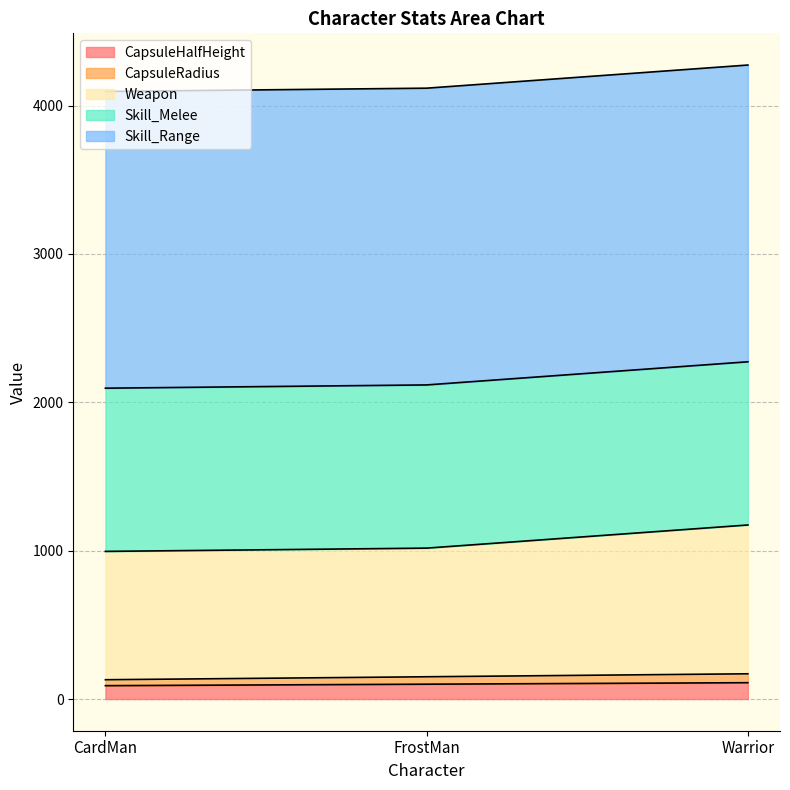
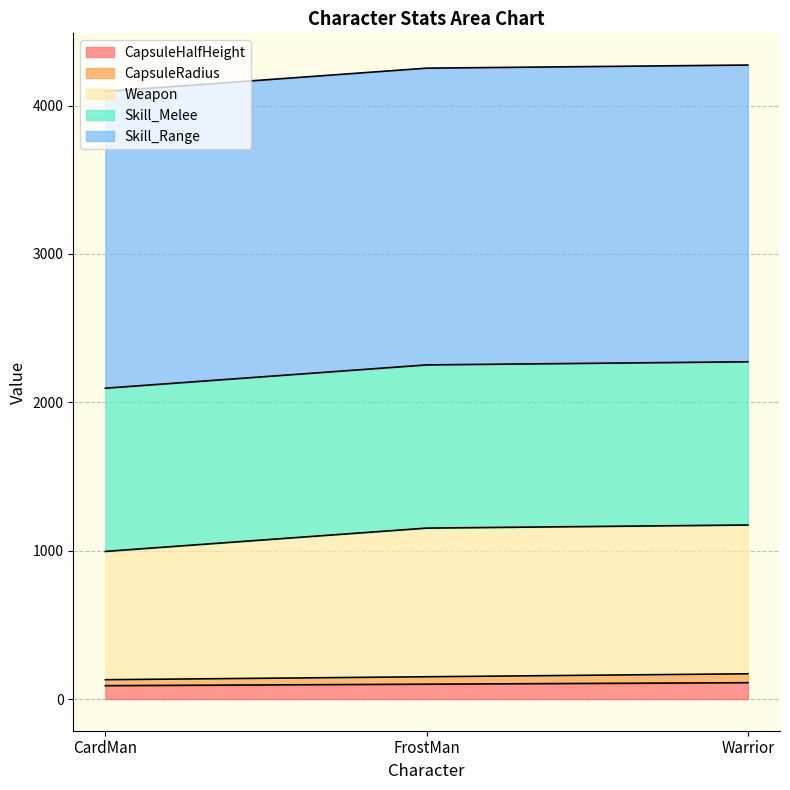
Weapon, FrostMan: 870 -> 1000
